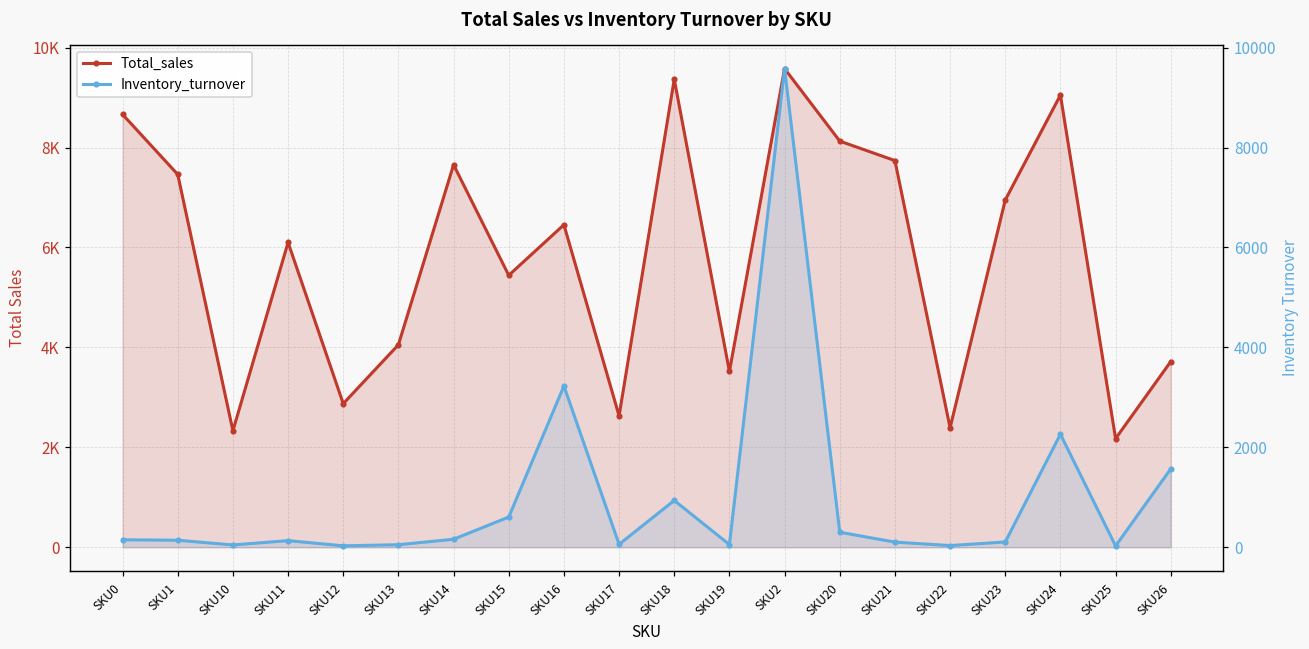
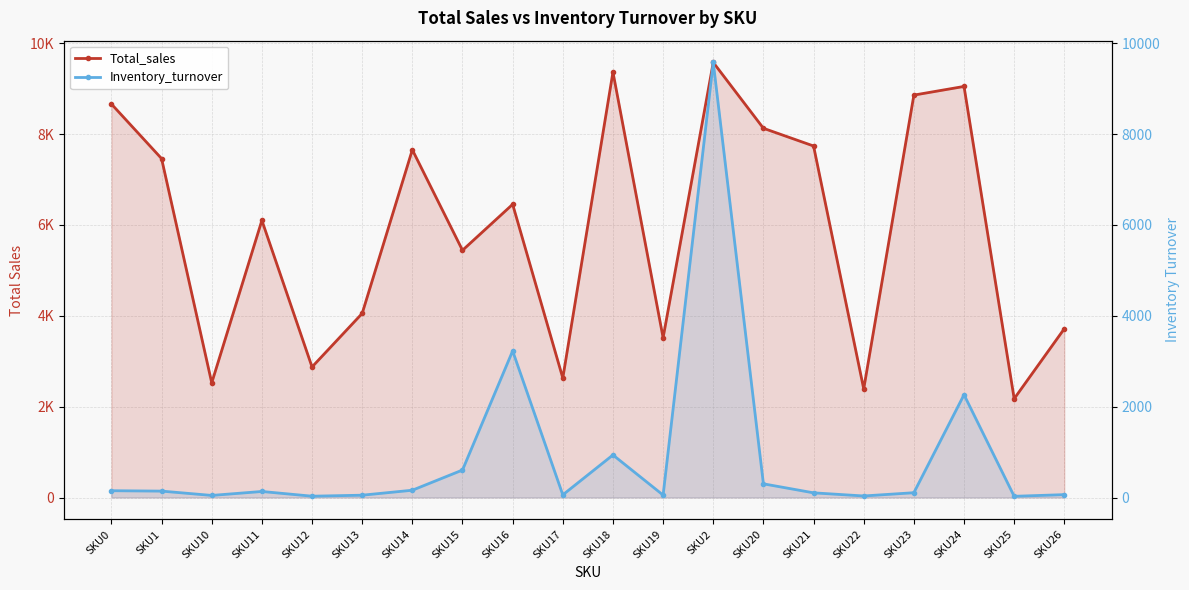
Total_sales, SKU10: 2300 -> 2500
Total_sales, SKU23: 6900 -> 8900
Inventory_turnover, SKU26: 1600 -> 100
